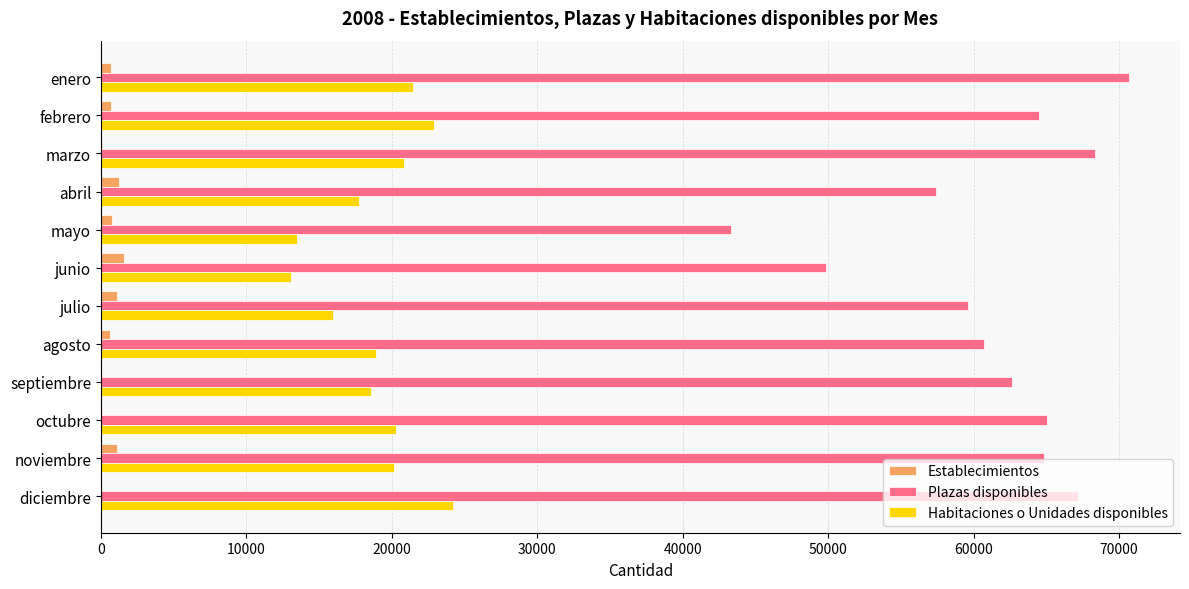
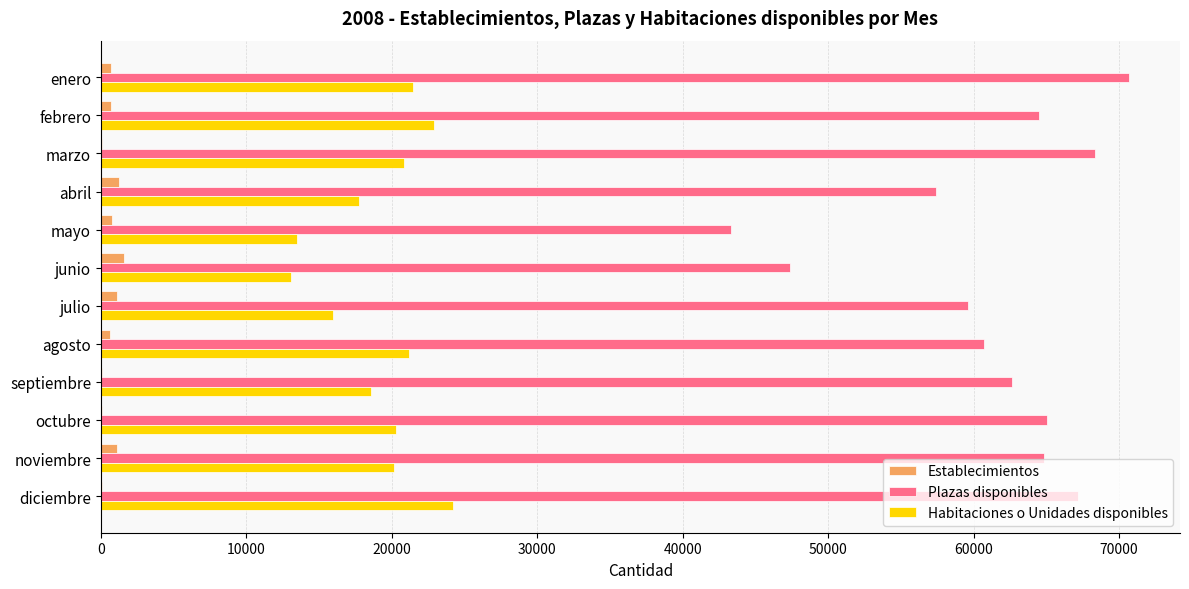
Plazas disponibles, junio: 49900 -> 47400
Habitaciones o Unidades disponibles, agosto: 18900 -> 21200
